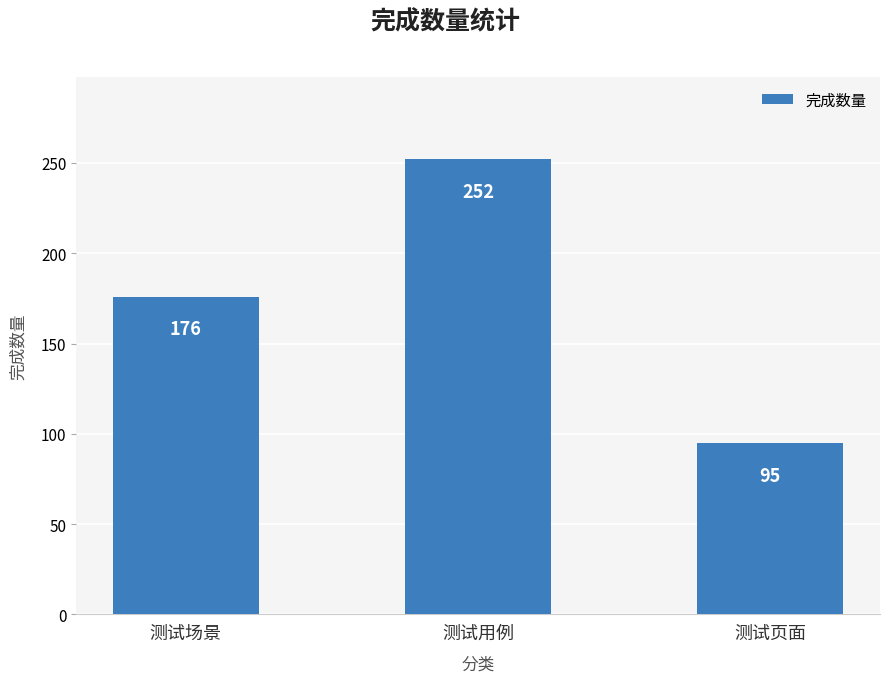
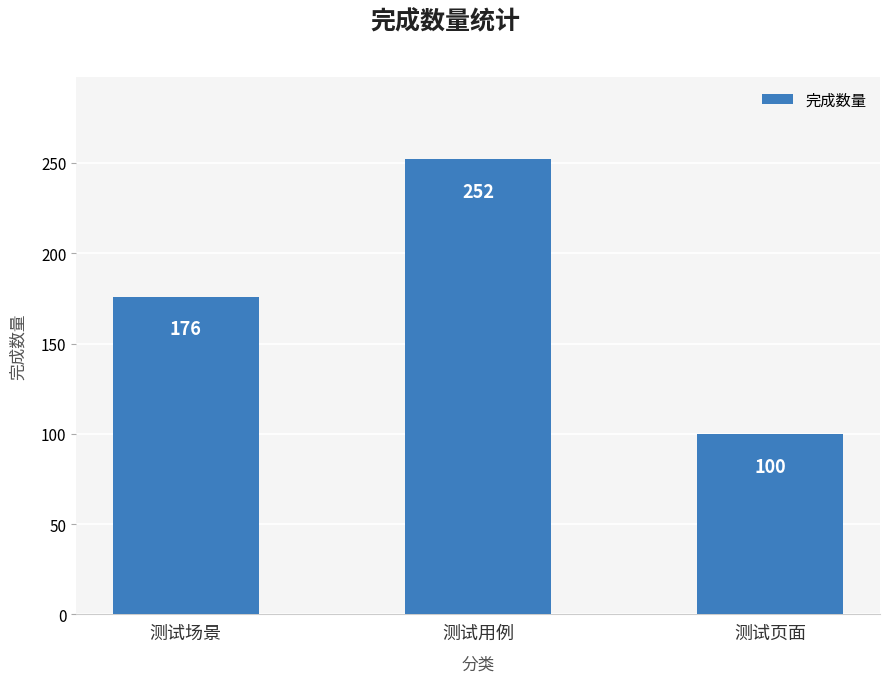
测试页面: 95 -> 100
